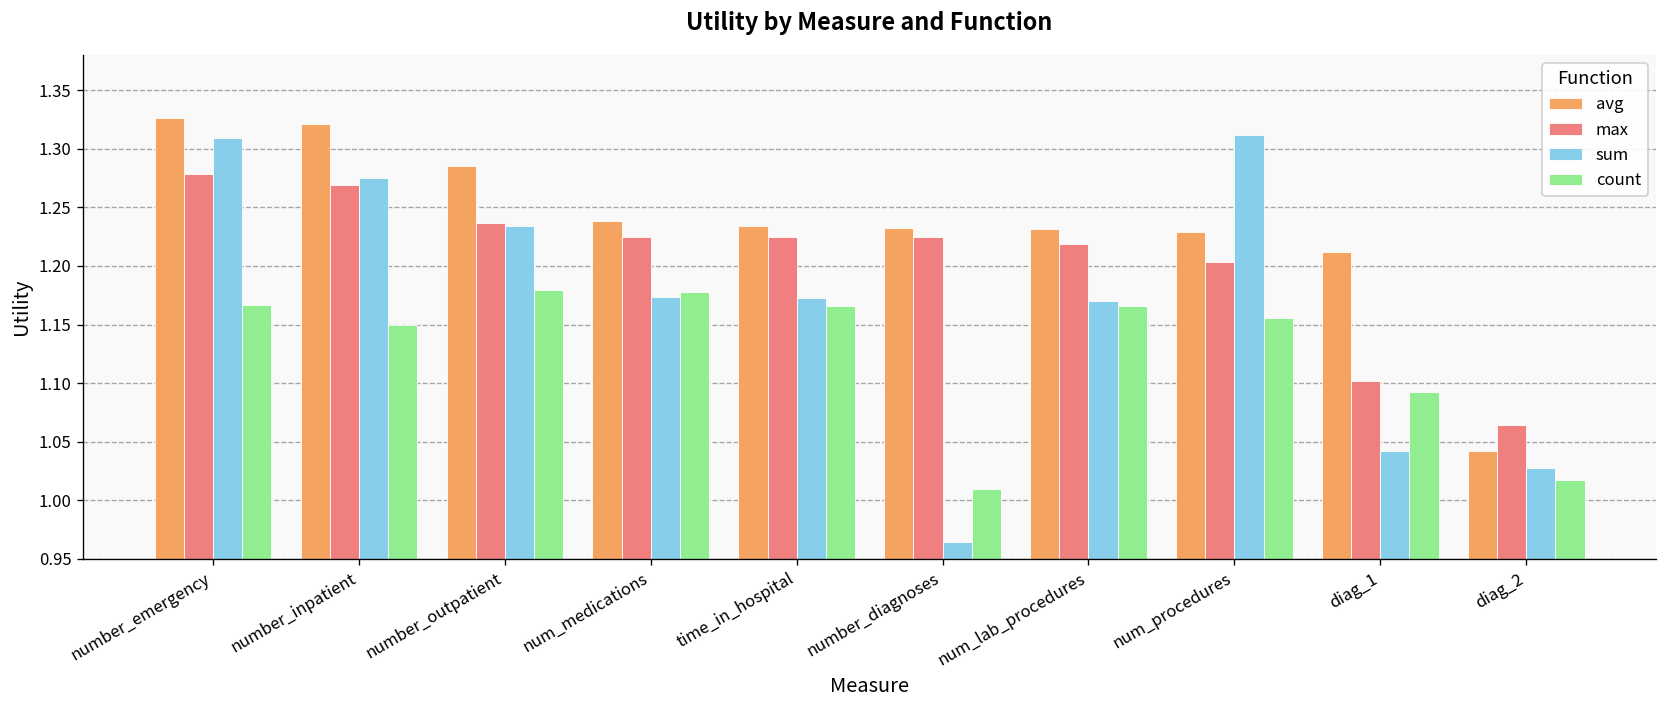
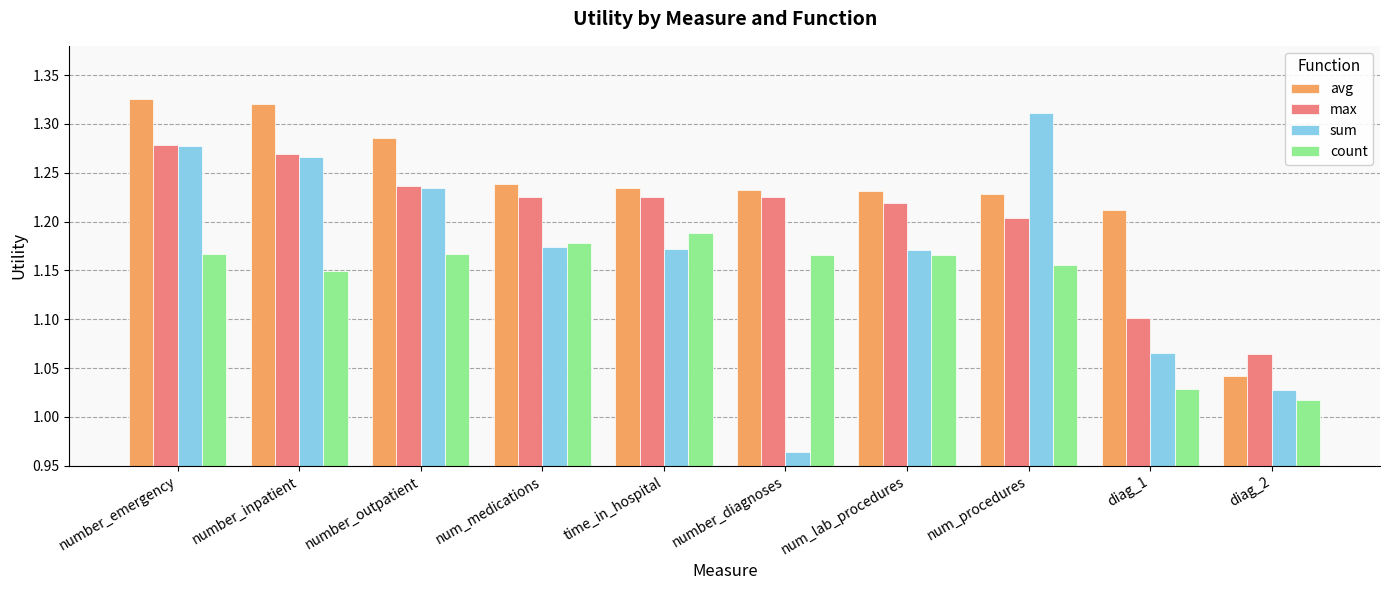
sum, number_emergency: 1.31 -> 1.28
sum, number_inpatient: 1.28 -> 1.27
count, number_outpatient: 1.18 -> 1.17
count, time_in_hospital: 1.17 -> 1.19
count, number_diagnoses: 1.01 -> 1.17
sum, diag_1: 1.04 -> 1.07
count, diag_1: 1.09 -> 1.03
